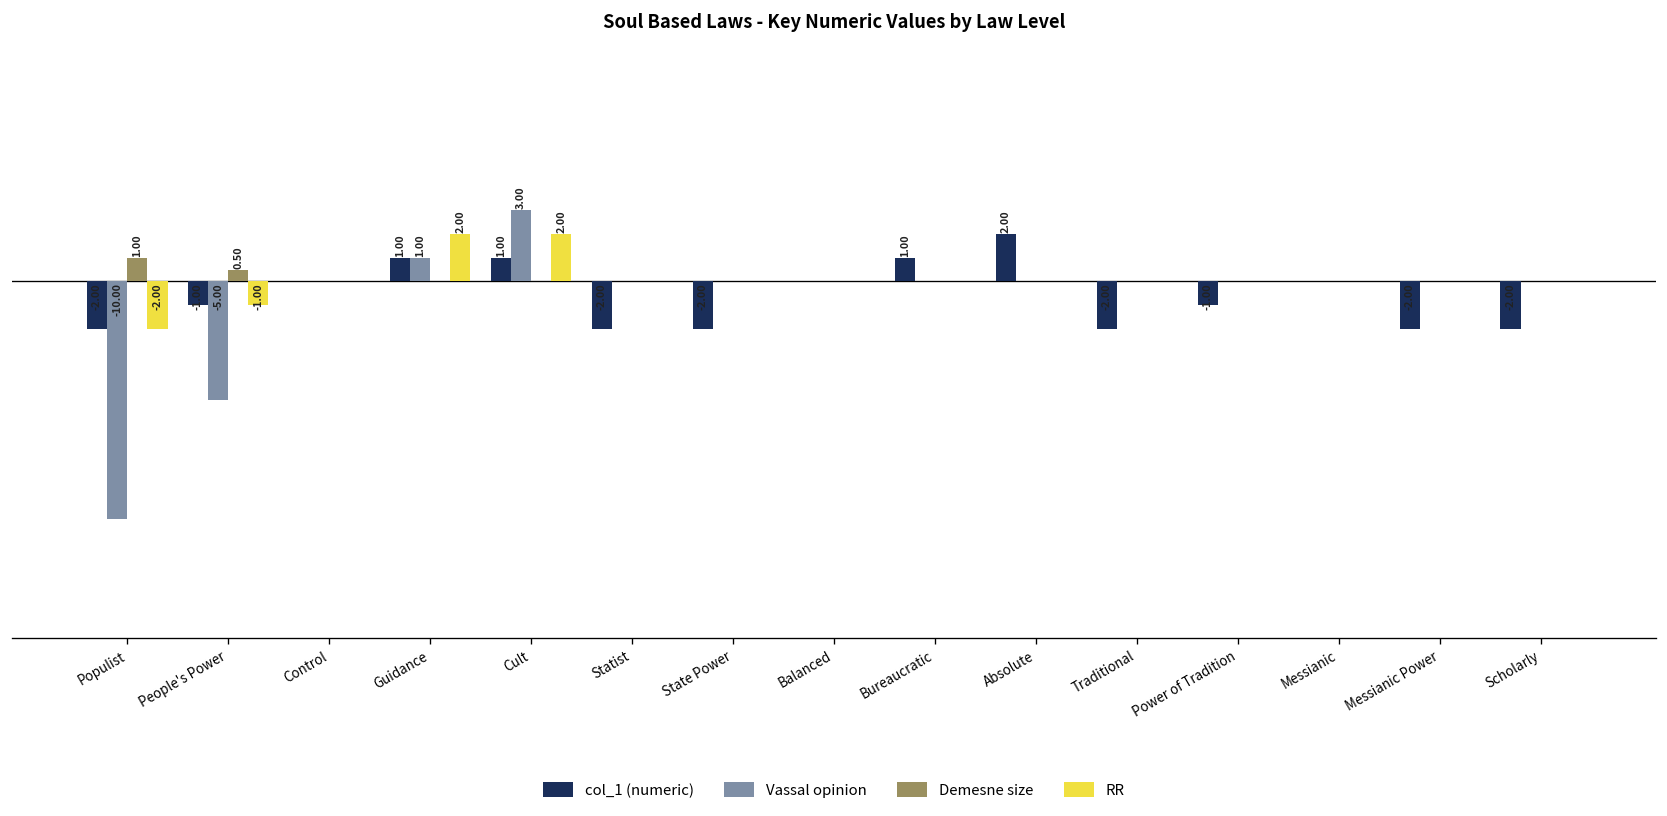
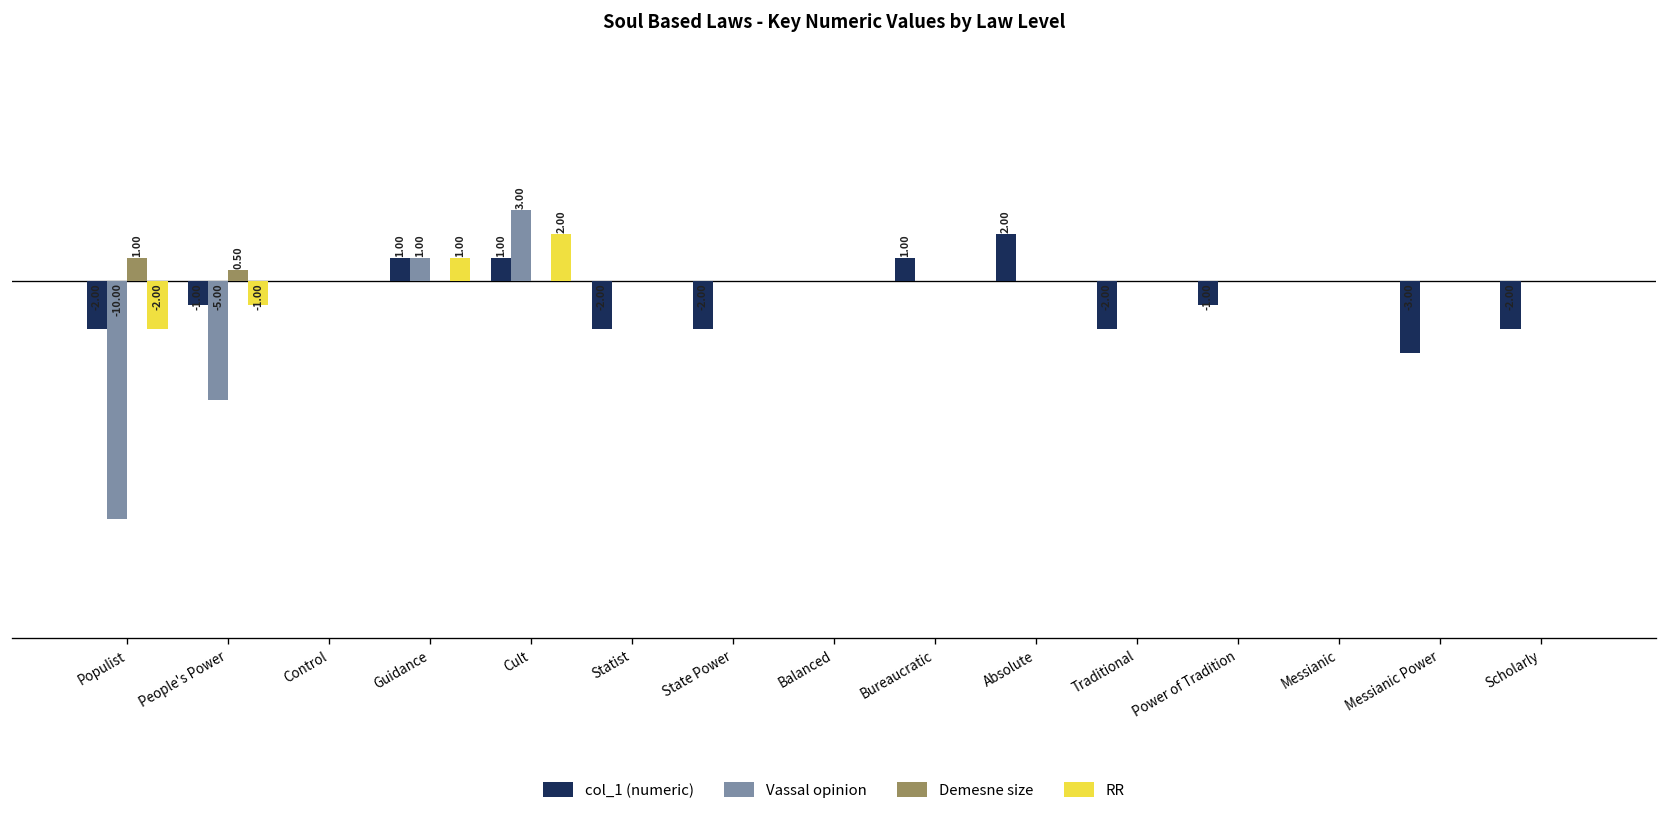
RR, Guidance: 2.00 -> 1.00
col_1 (numeric), Messianic Power: -2.00 -> -3.00
